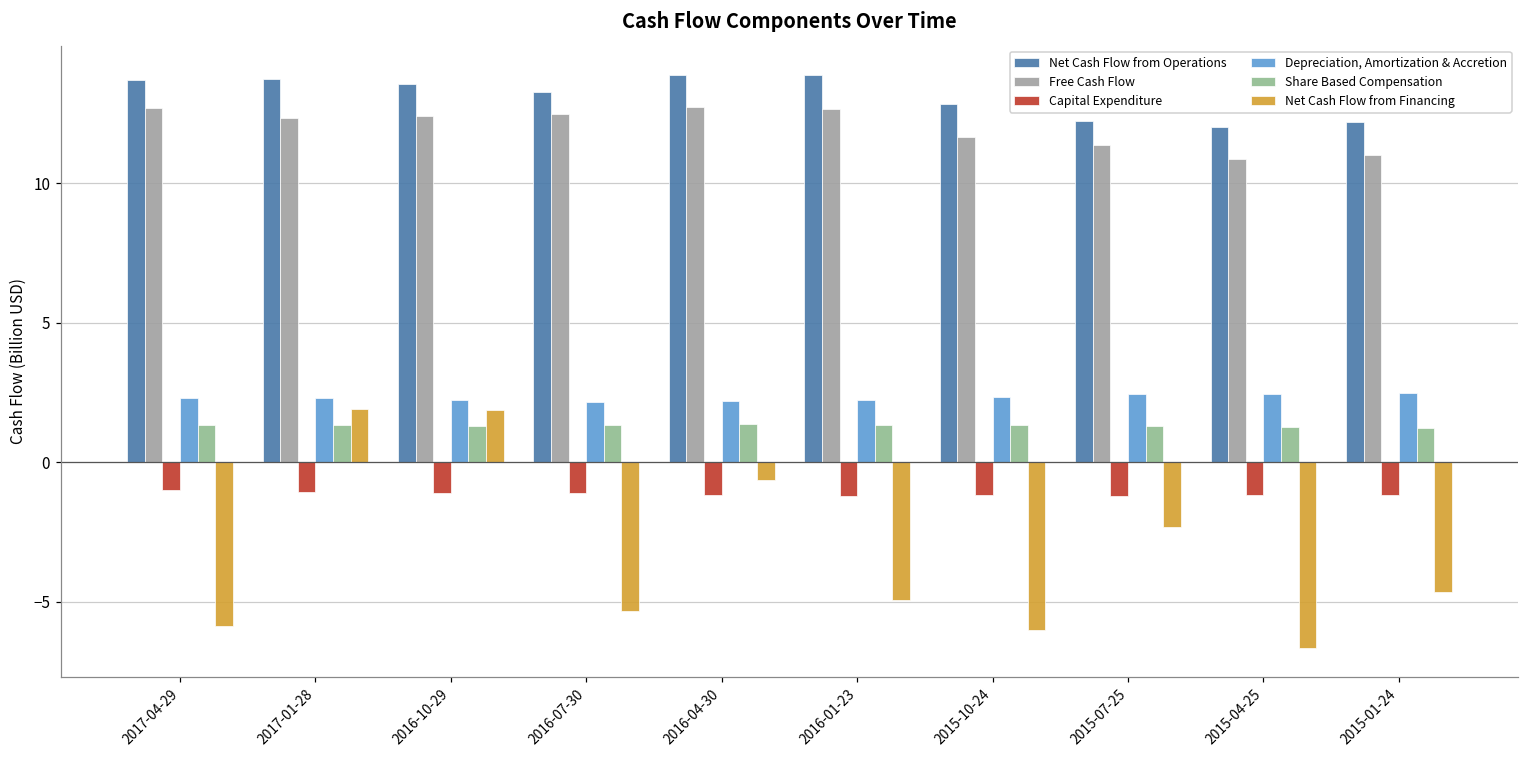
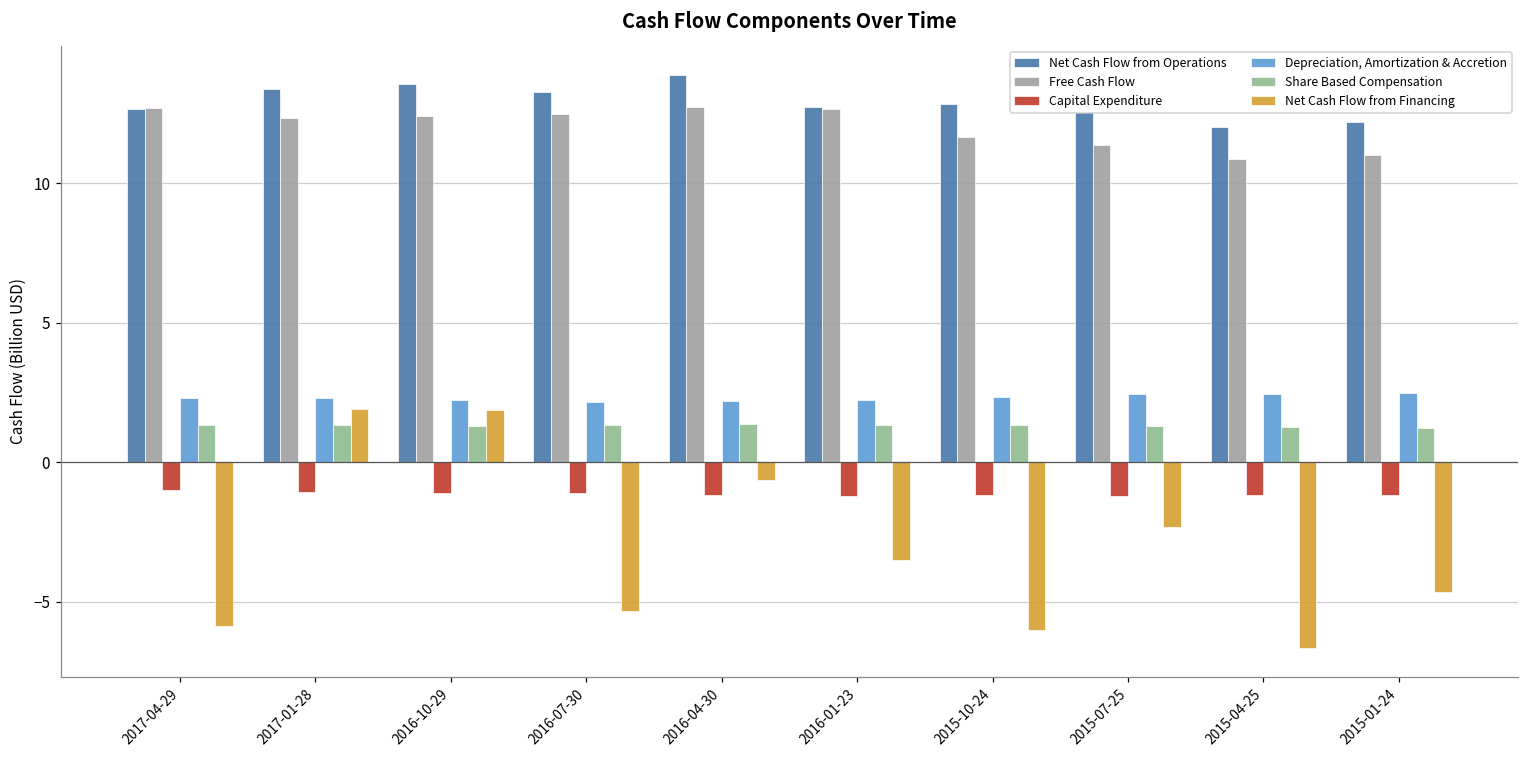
Net Cash Flow from Operations, 2017-04-29: 13.7 -> 12.7
Net Cash Flow from Operations, 2017-01-28: 13.7 -> 13.4
Net Cash Flow from Operations, 2016-01-23: 13.9 -> 12.7
Net Cash Flow from Financing, 2016-01-23: -4.9 -> -3.5
Net Cash Flow from Operations, 2015-07-25: 12.2 -> 12.6
